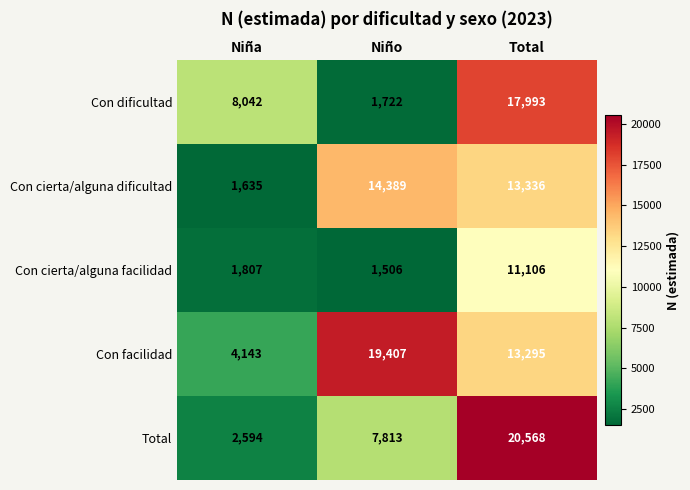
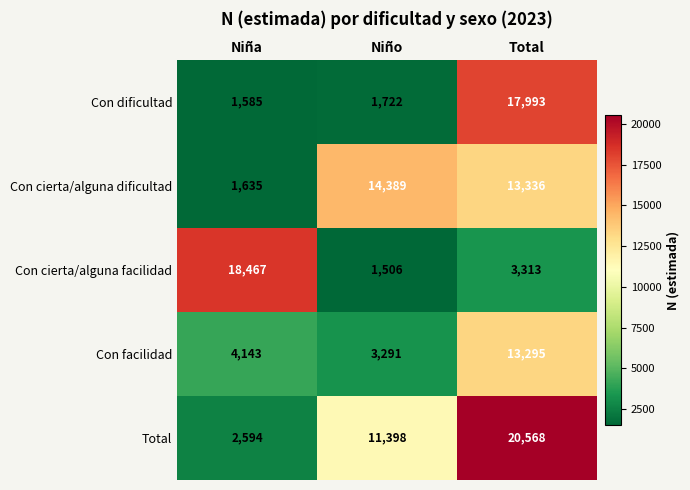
Con dificultad, Niña: 8,042 -> 1,585
Con cierta/alguna facilidad, Niña: 1,807 -> 18,467
Con cierta/alguna facilidad, Total: 11,106 -> 3,313
Con facilidad, Niño: 19,407 -> 3,291
Total, Niño: 7,813 -> 11,398
